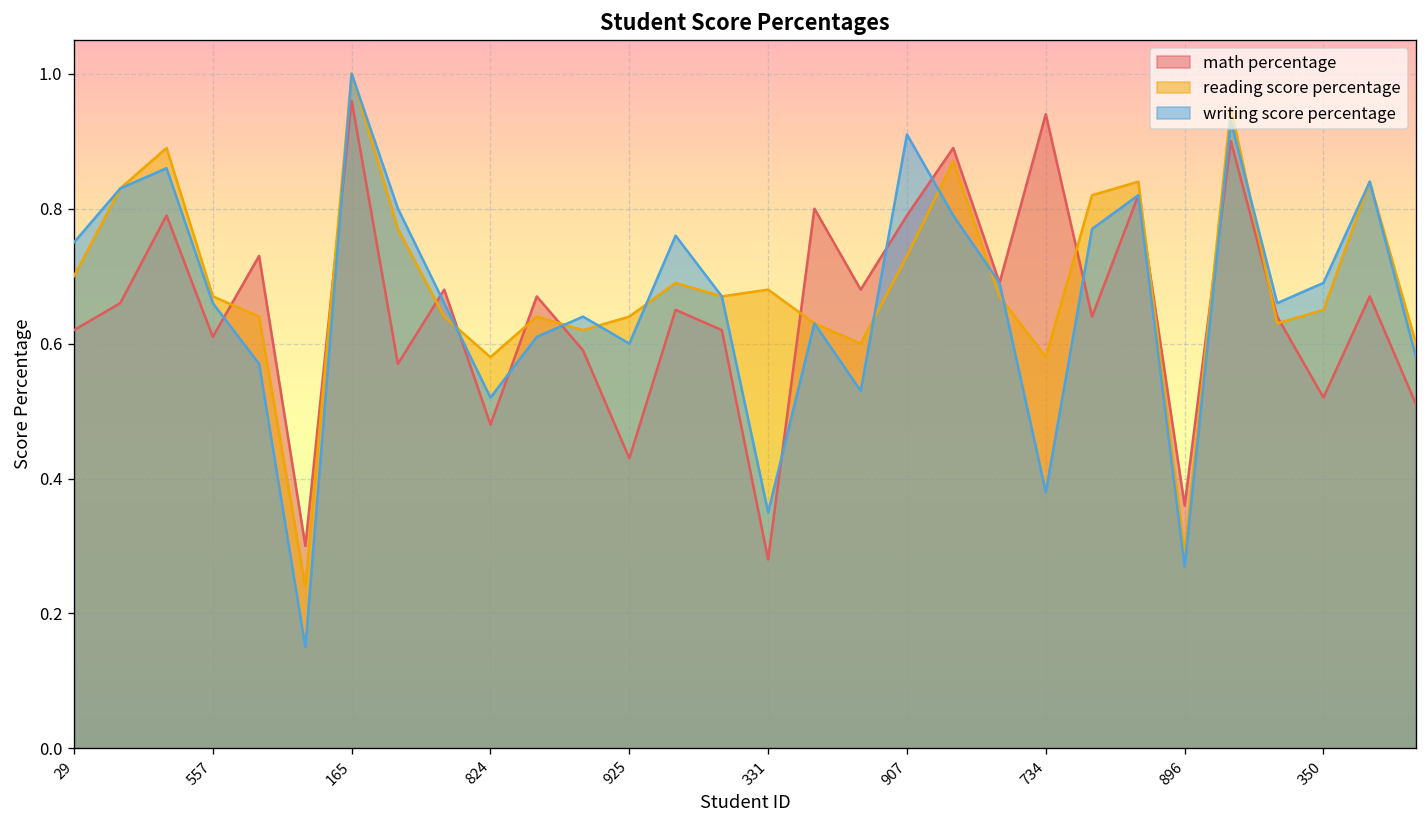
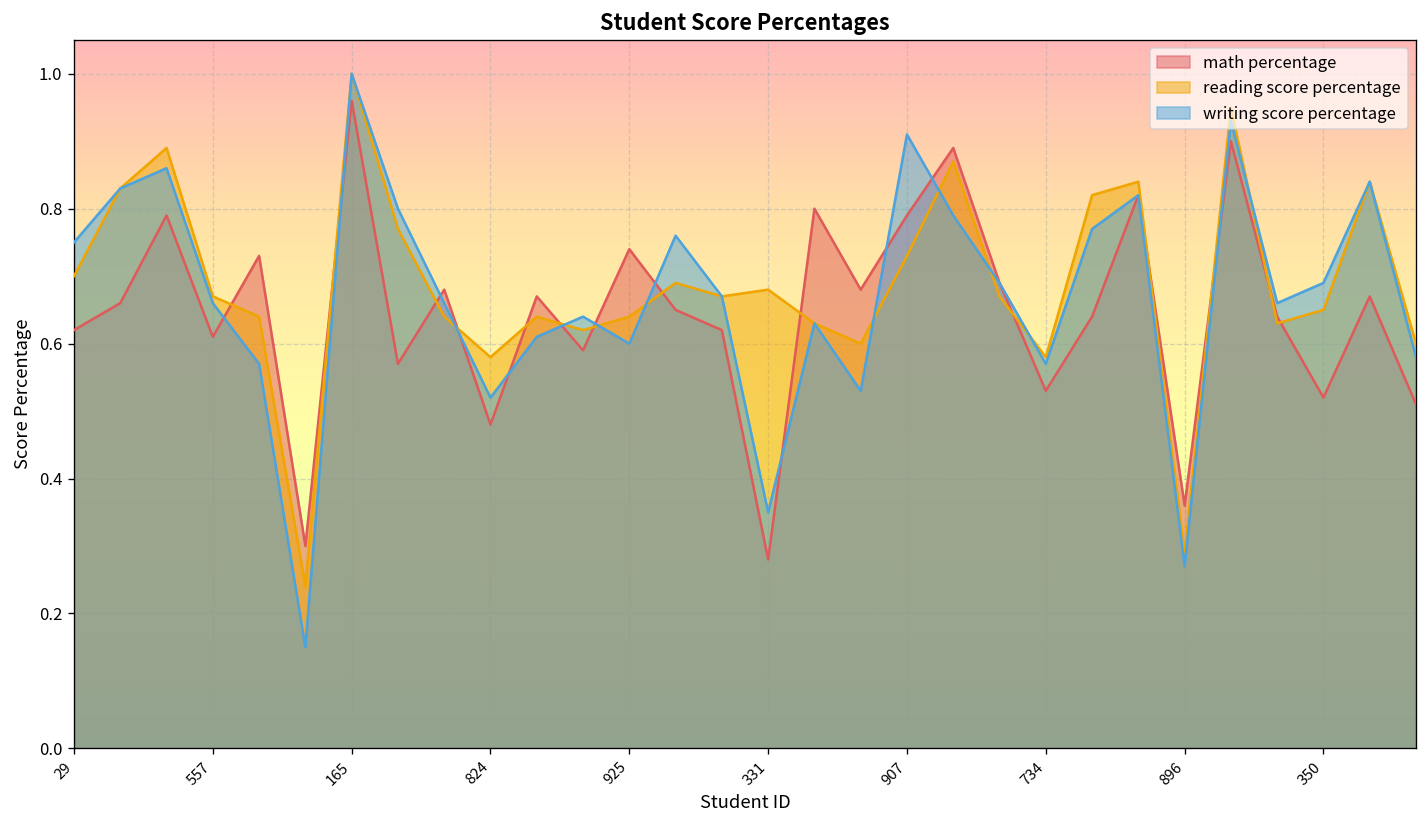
math percentage, 925: 0.43 -> 0.74
math percentage, 734: 0.94 -> 0.53
writing score percentage, 734: 0.38 -> 0.57
